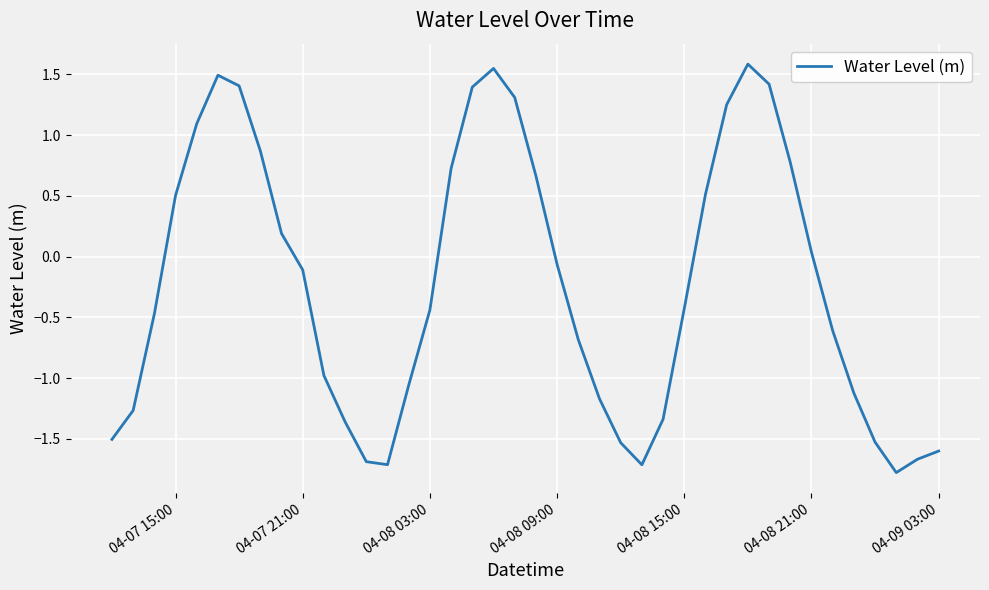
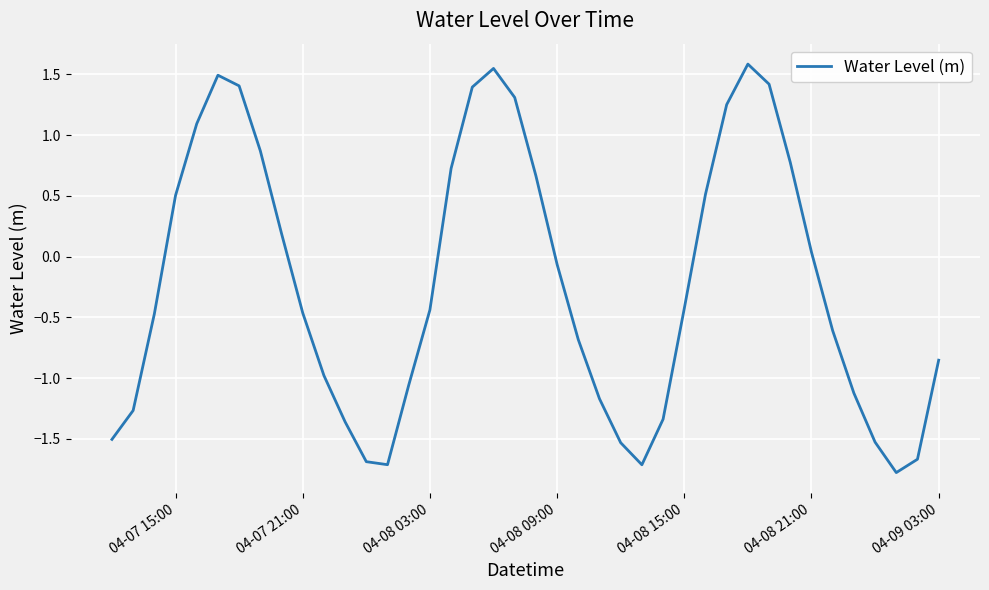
04-07 21:00: -0.11 -> -0.46
04-09 03:00: -1.60 -> -0.85
